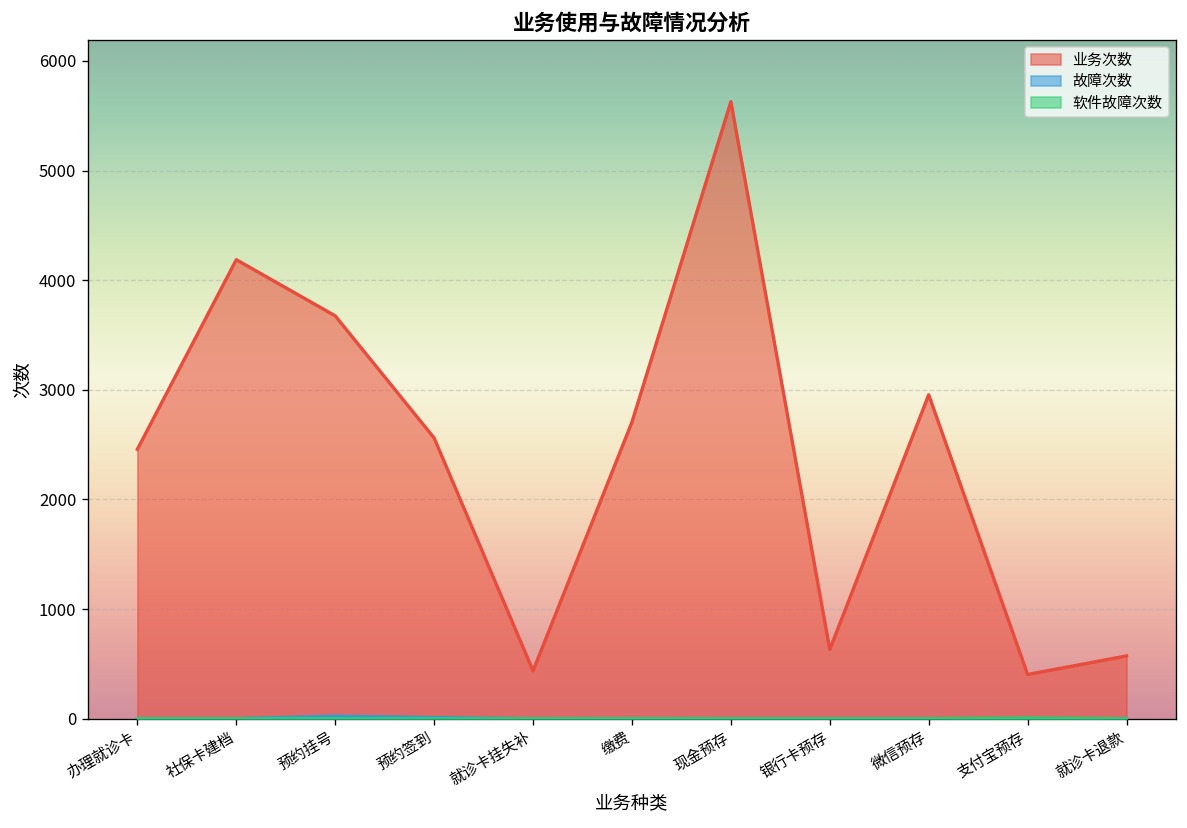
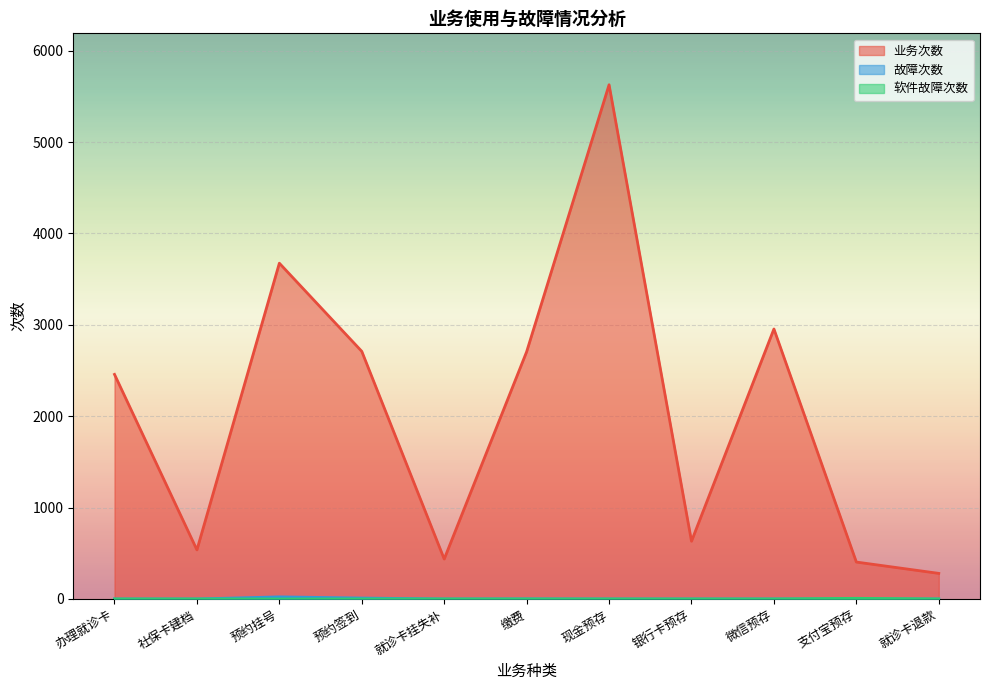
业务次数, 社保卡建档: 4200 -> 500
业务次数, 预约签到: 2600 -> 2700
业务次数, 就诊卡退款: 600 -> 300
